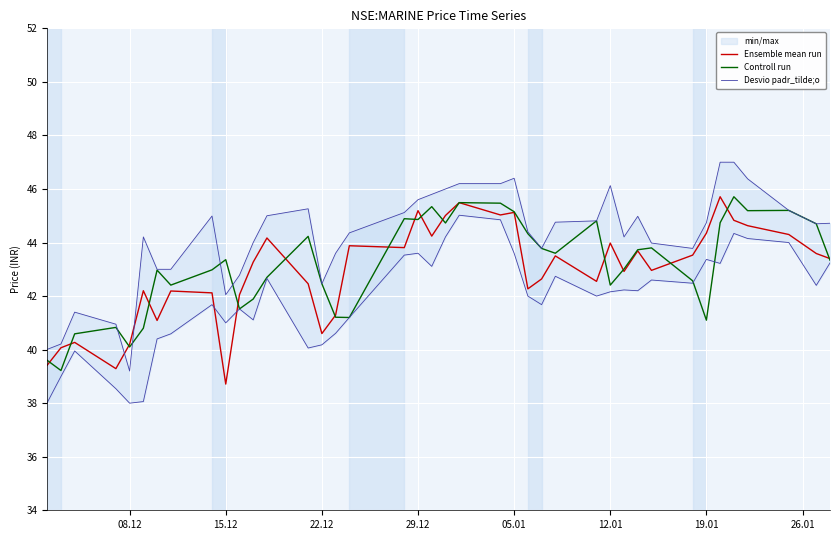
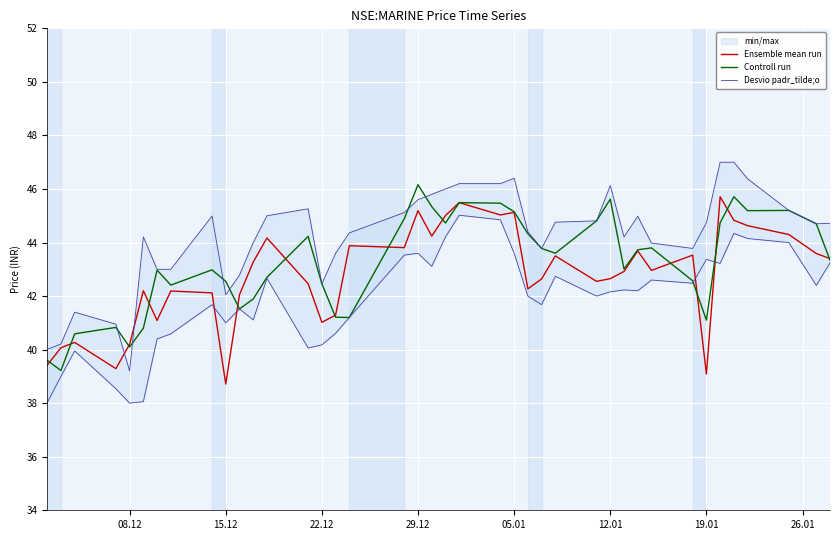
Controll run, 15.12: 43.4 -> 42.6
Ensemble mean run, 22.12: 40.6 -> 41.0
Controll run, 29.12: 44.9 -> 46.2
Ensemble mean run, 12.01: 44.0 -> 42.7
Controll run, 12.01: 42.4 -> 45.6
Ensemble mean run, 19.01: 44.4 -> 39.1
